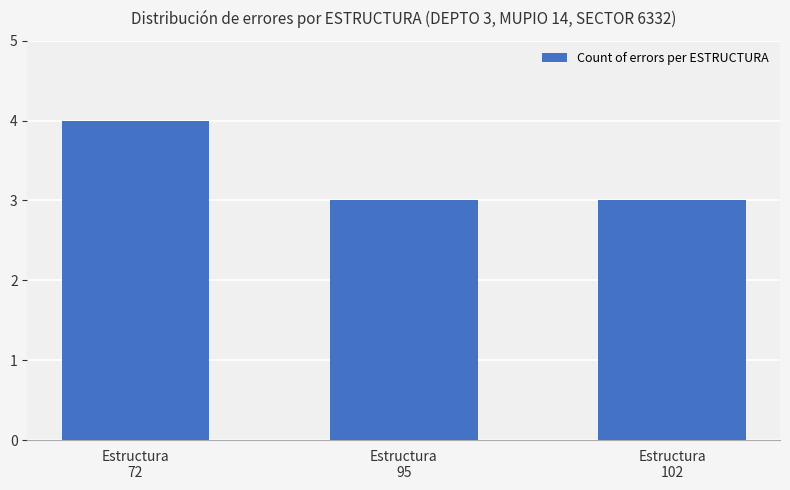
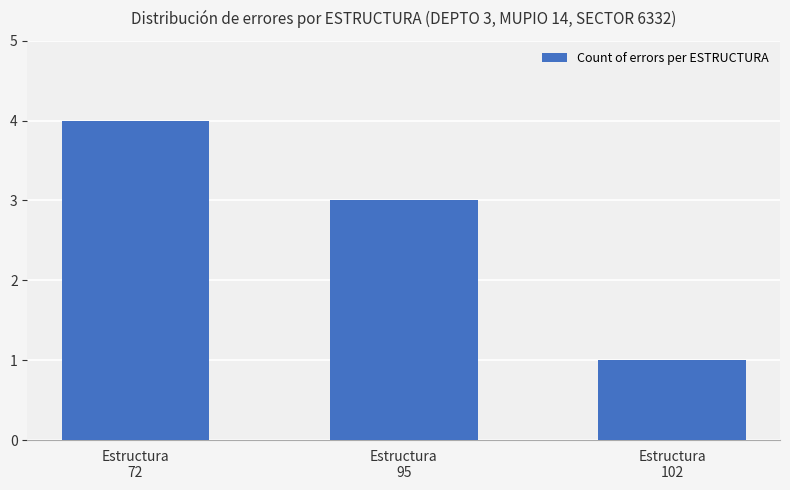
Estructura 102: 3 -> 1
